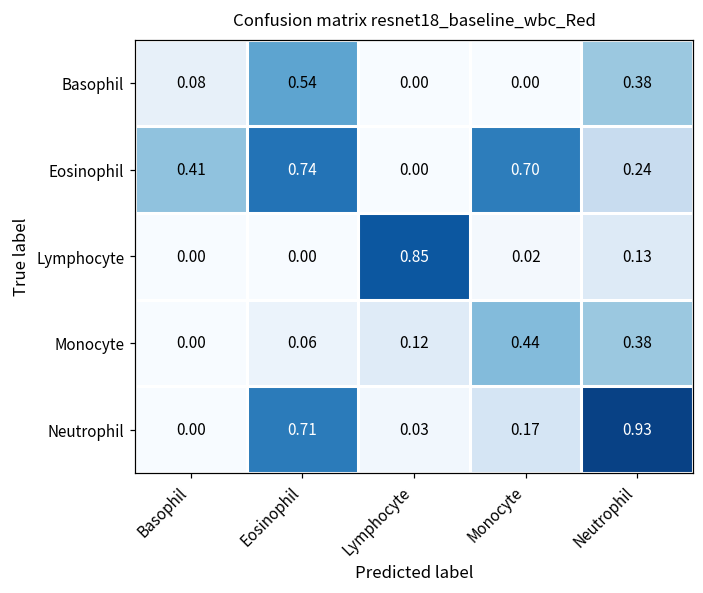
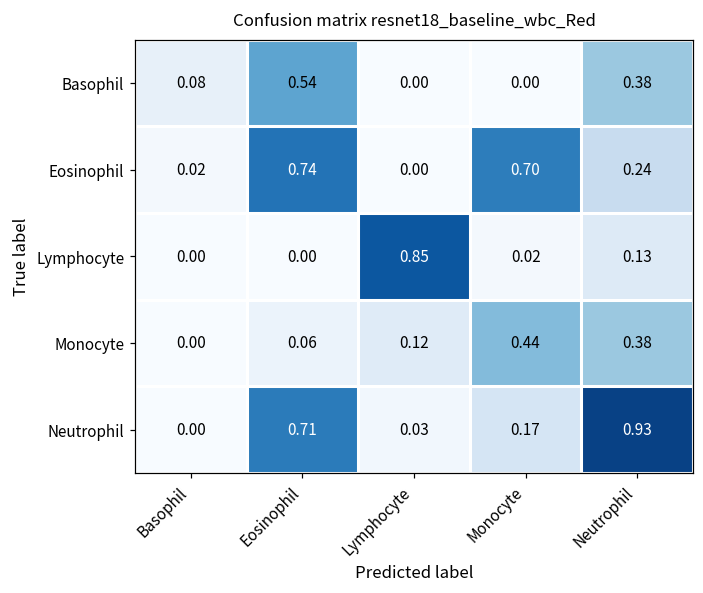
Eosinophil, Basophil: 0.41 -> 0.02
